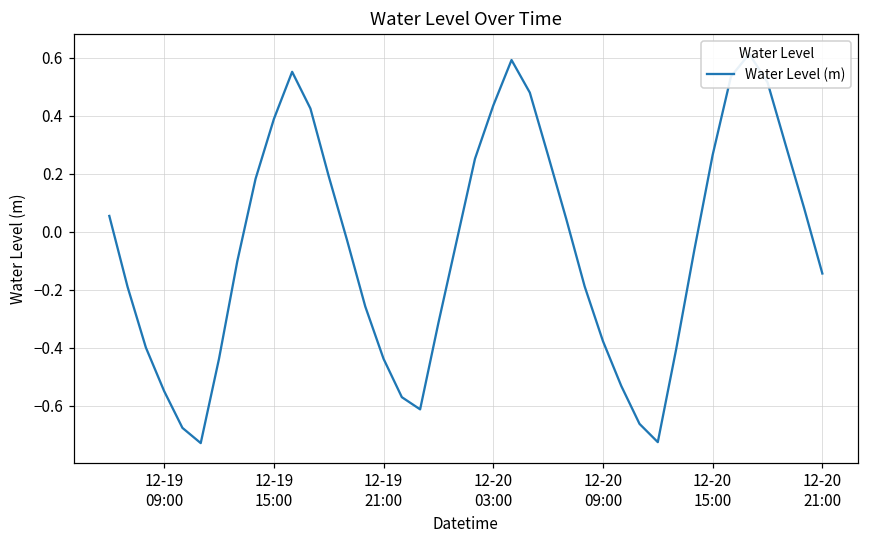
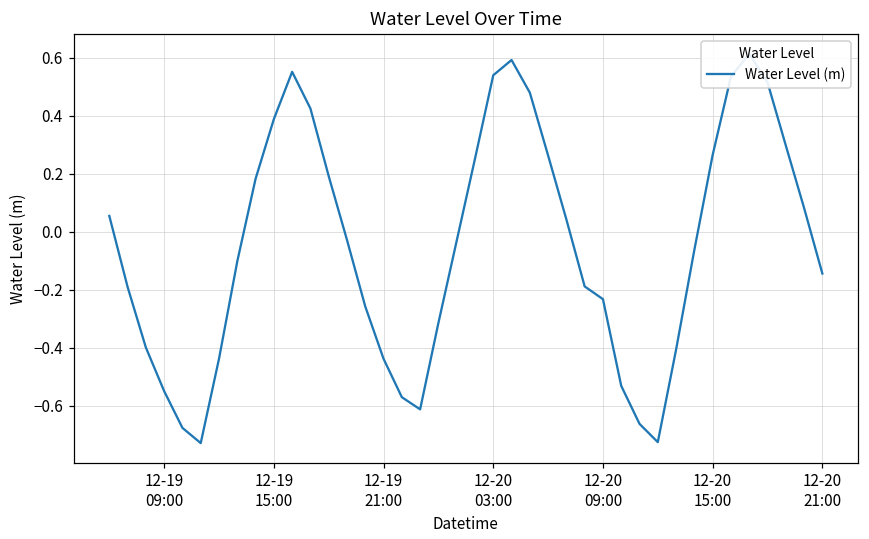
12-20 03:00: 0.44 -> 0.54
12-20 09:00: -0.38 -> -0.23
